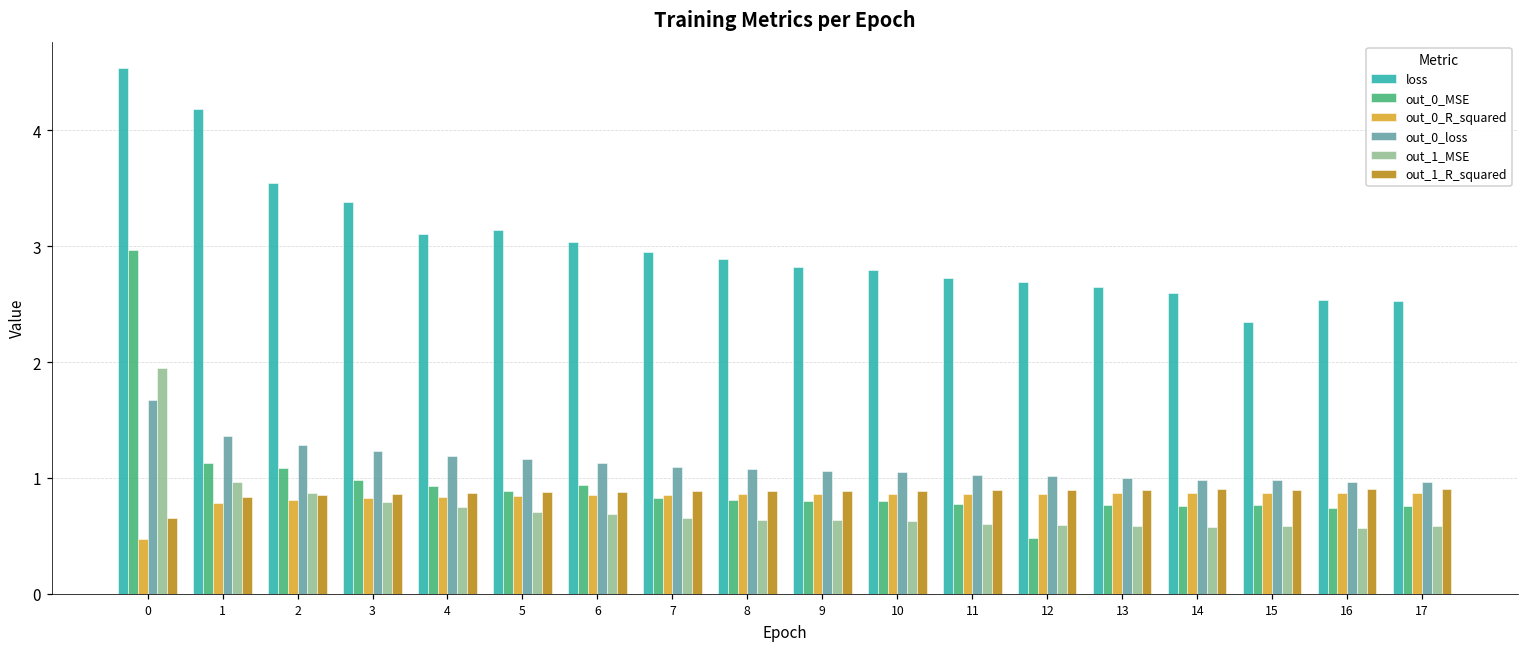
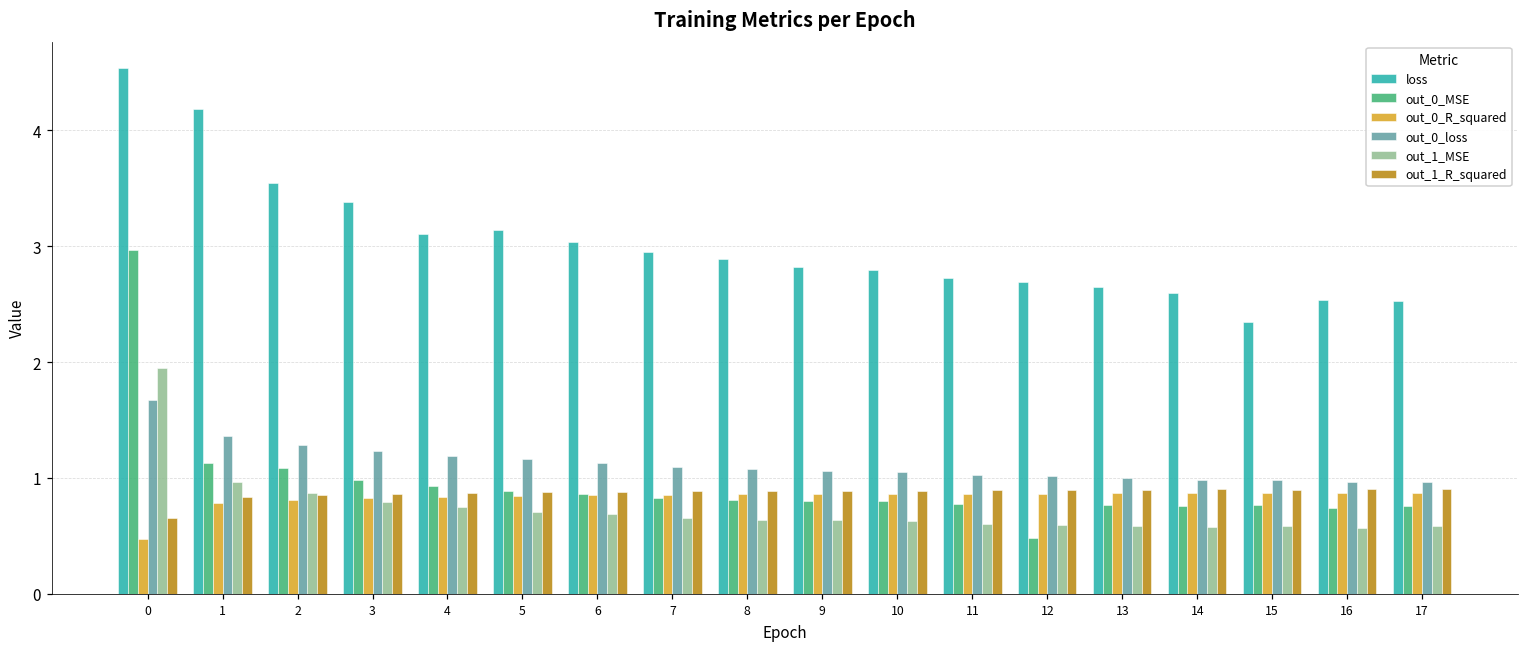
out_0_MSE, 6: 0.94 -> 0.86
